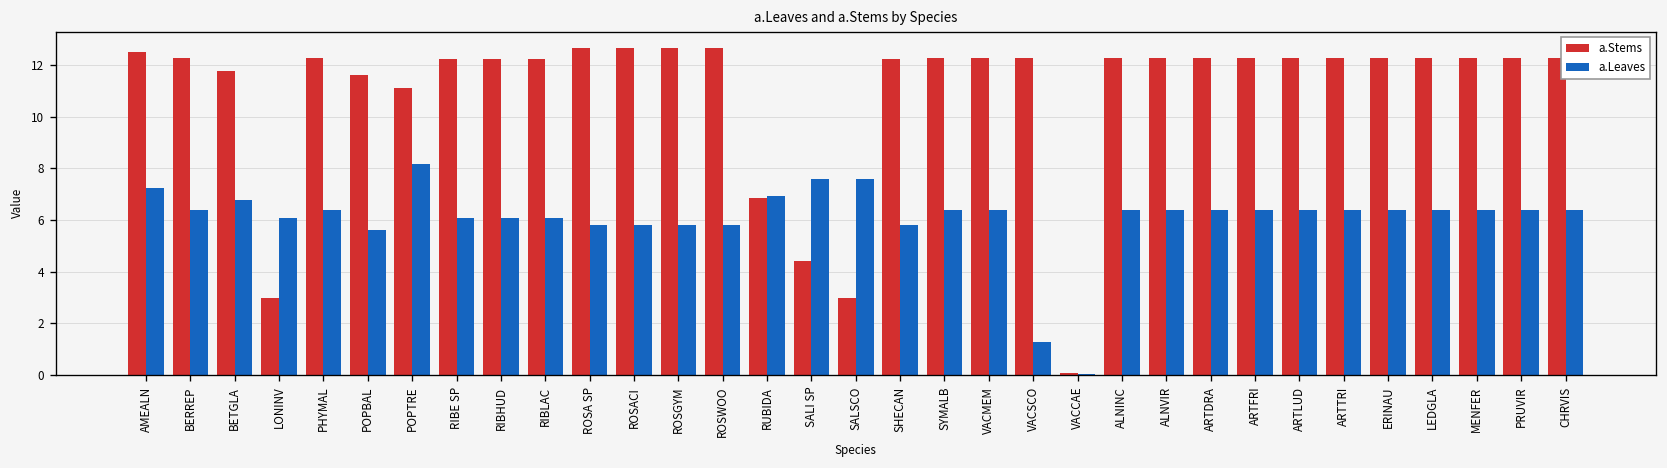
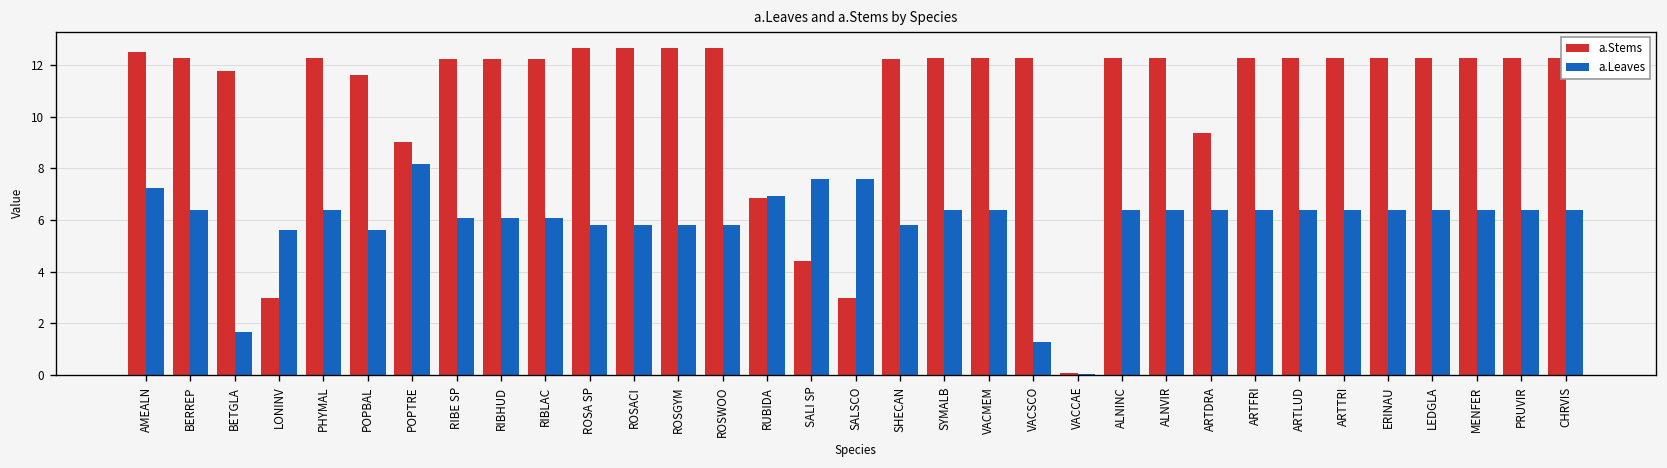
a.Leaves, BETGLA: 6.8 -> 1.7
a.Leaves, LONINV: 6.1 -> 5.6
a.Stems, POPTRE: 11.1 -> 9.0
a.Stems, ARTDRA: 12.3 -> 9.4
